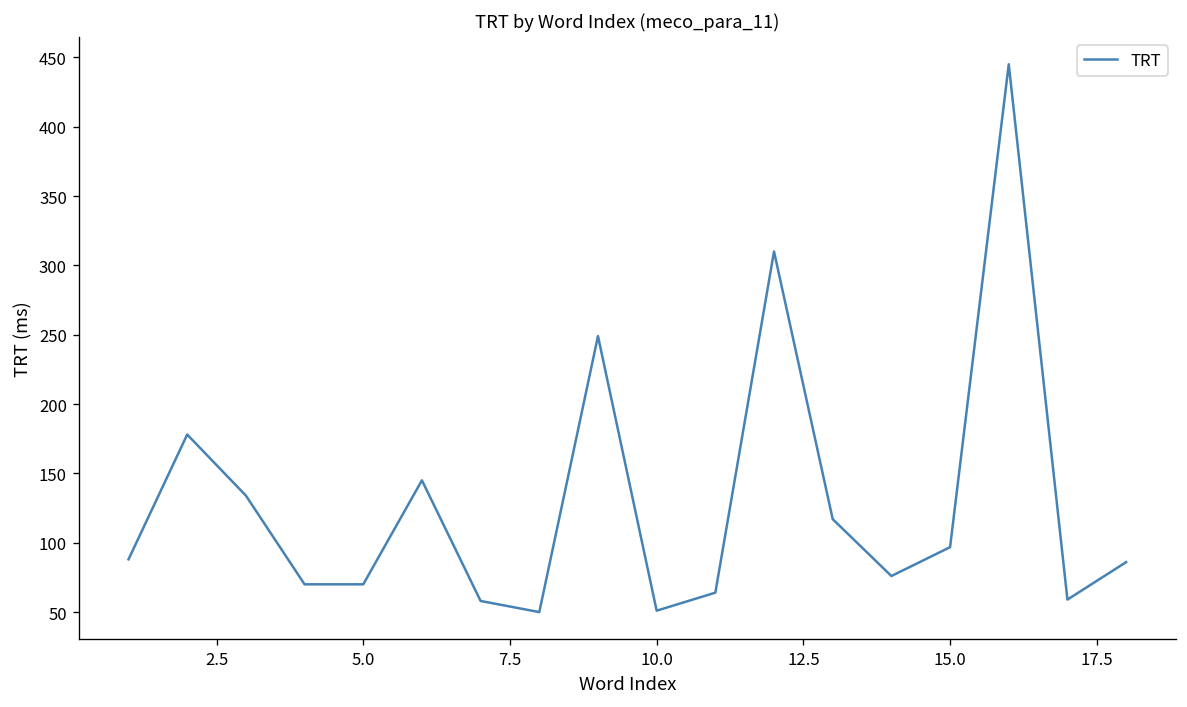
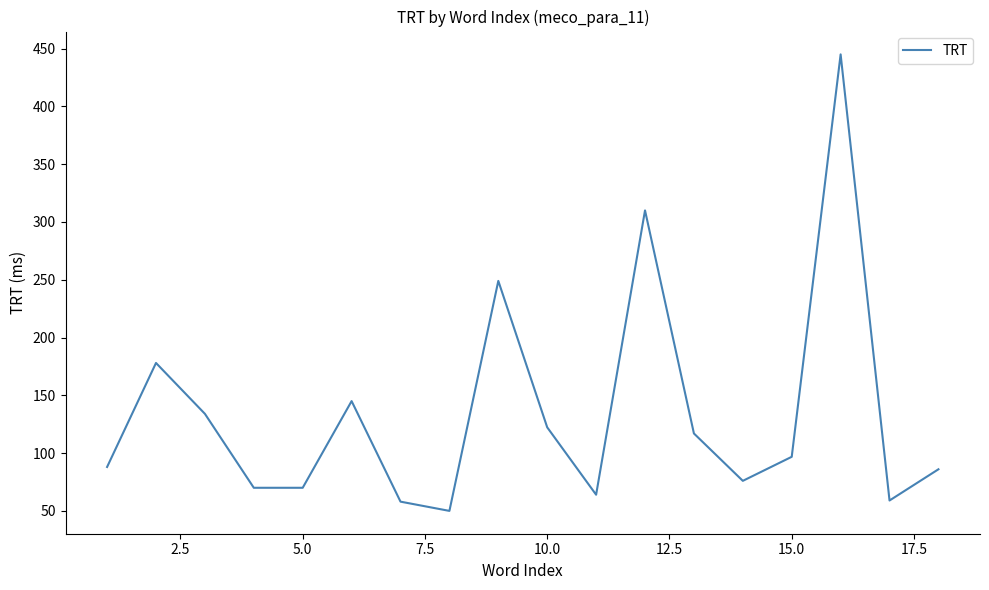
10.0: 51 -> 122
